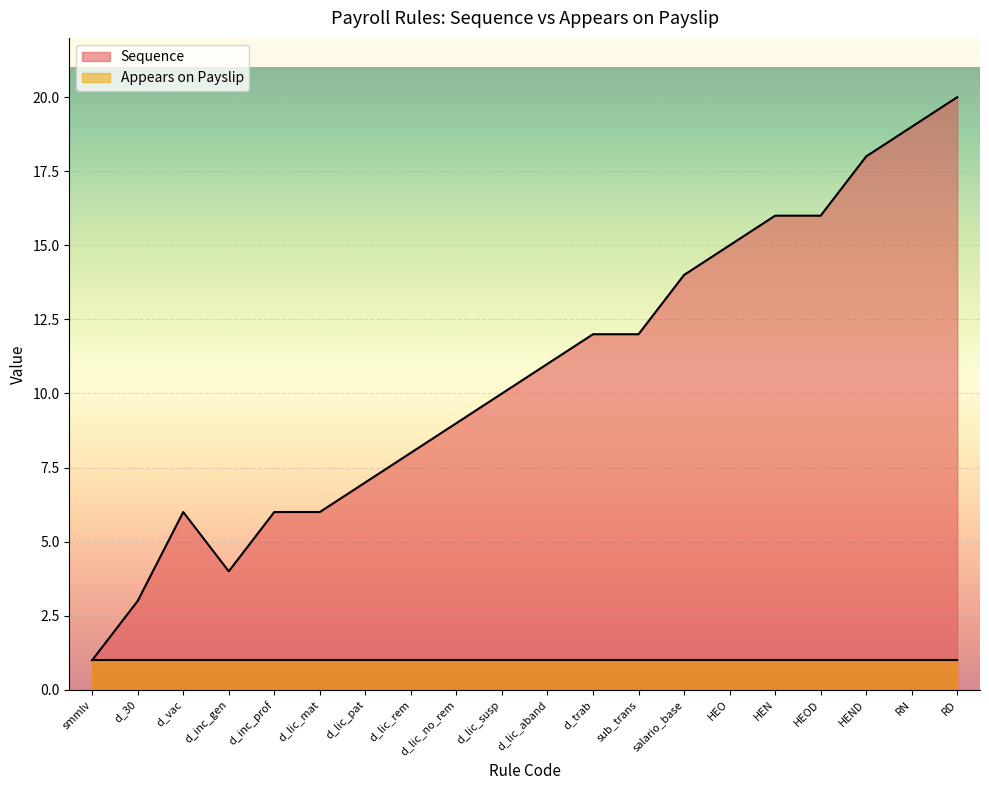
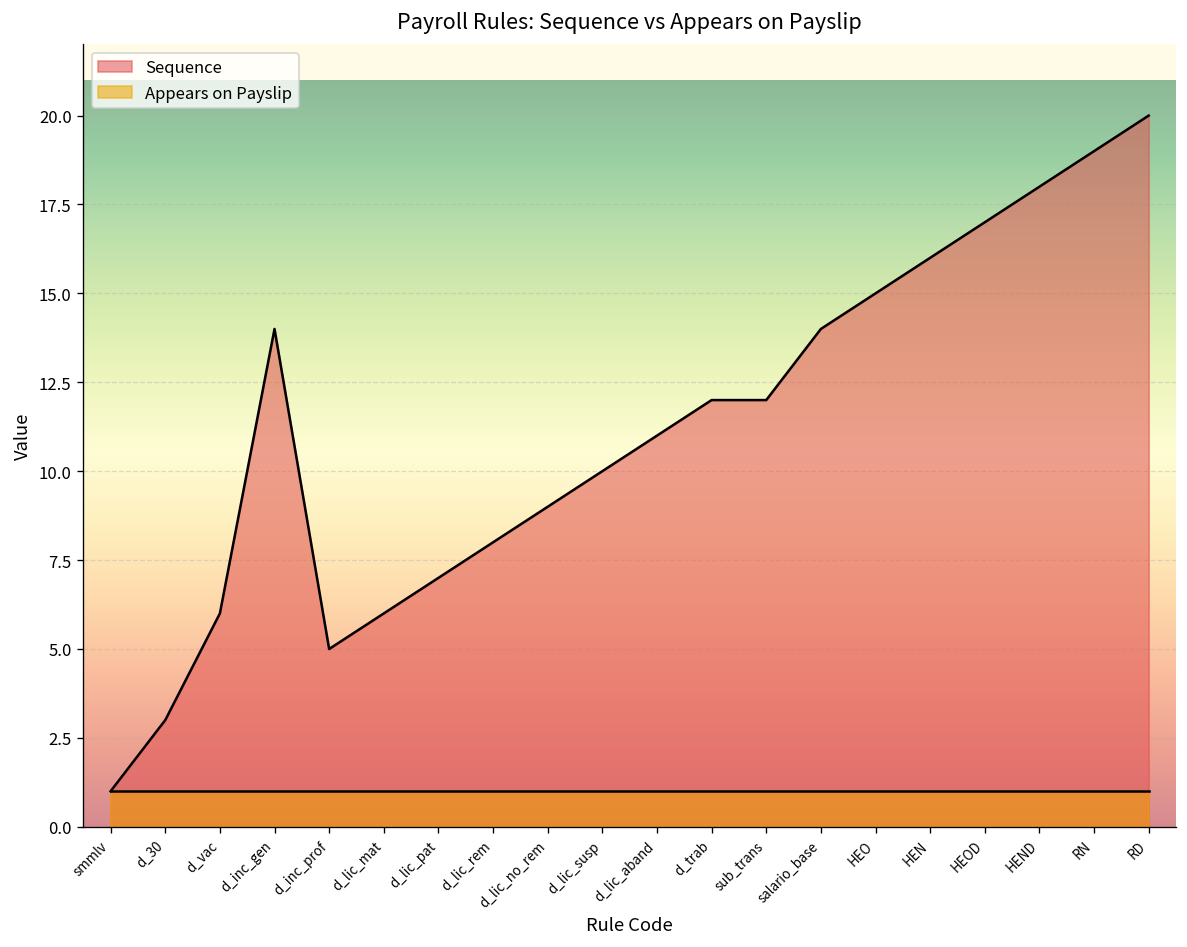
Sequence, d_inc_gen: 4 -> 14
Sequence, d_inc_prof: 6 -> 5
Sequence, HEOD: 16 -> 17
